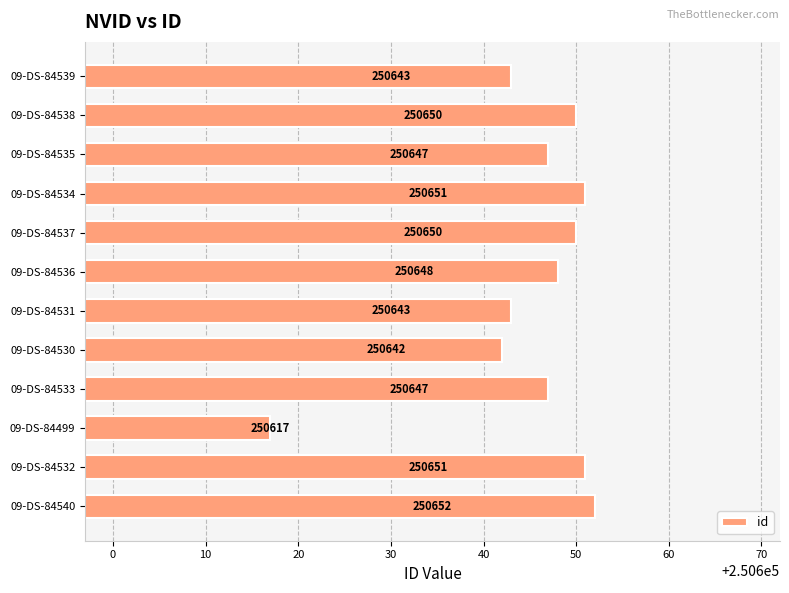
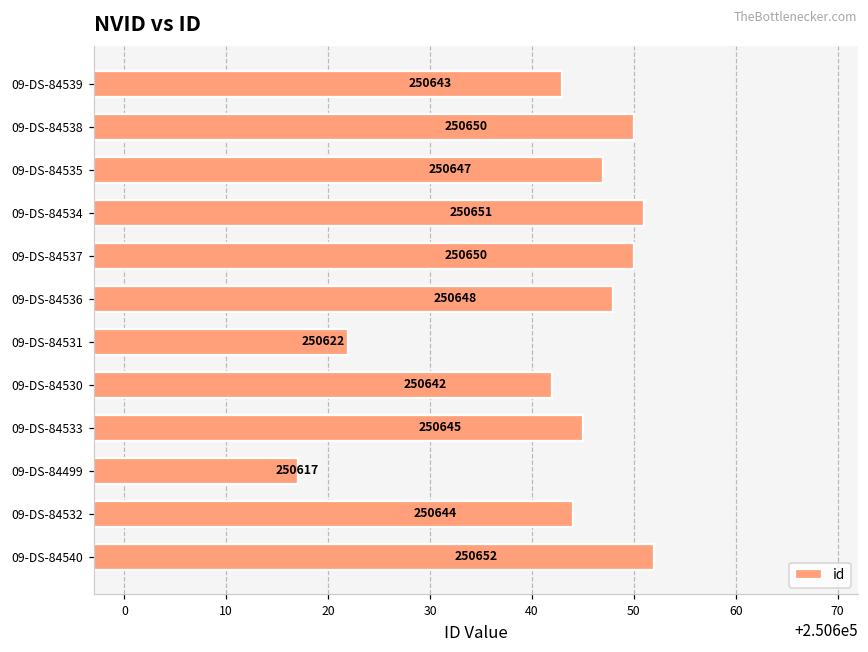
09-DS-84531: 250643 -> 250622
09-DS-84533: 250647 -> 250645
09-DS-84532: 250651 -> 250644
